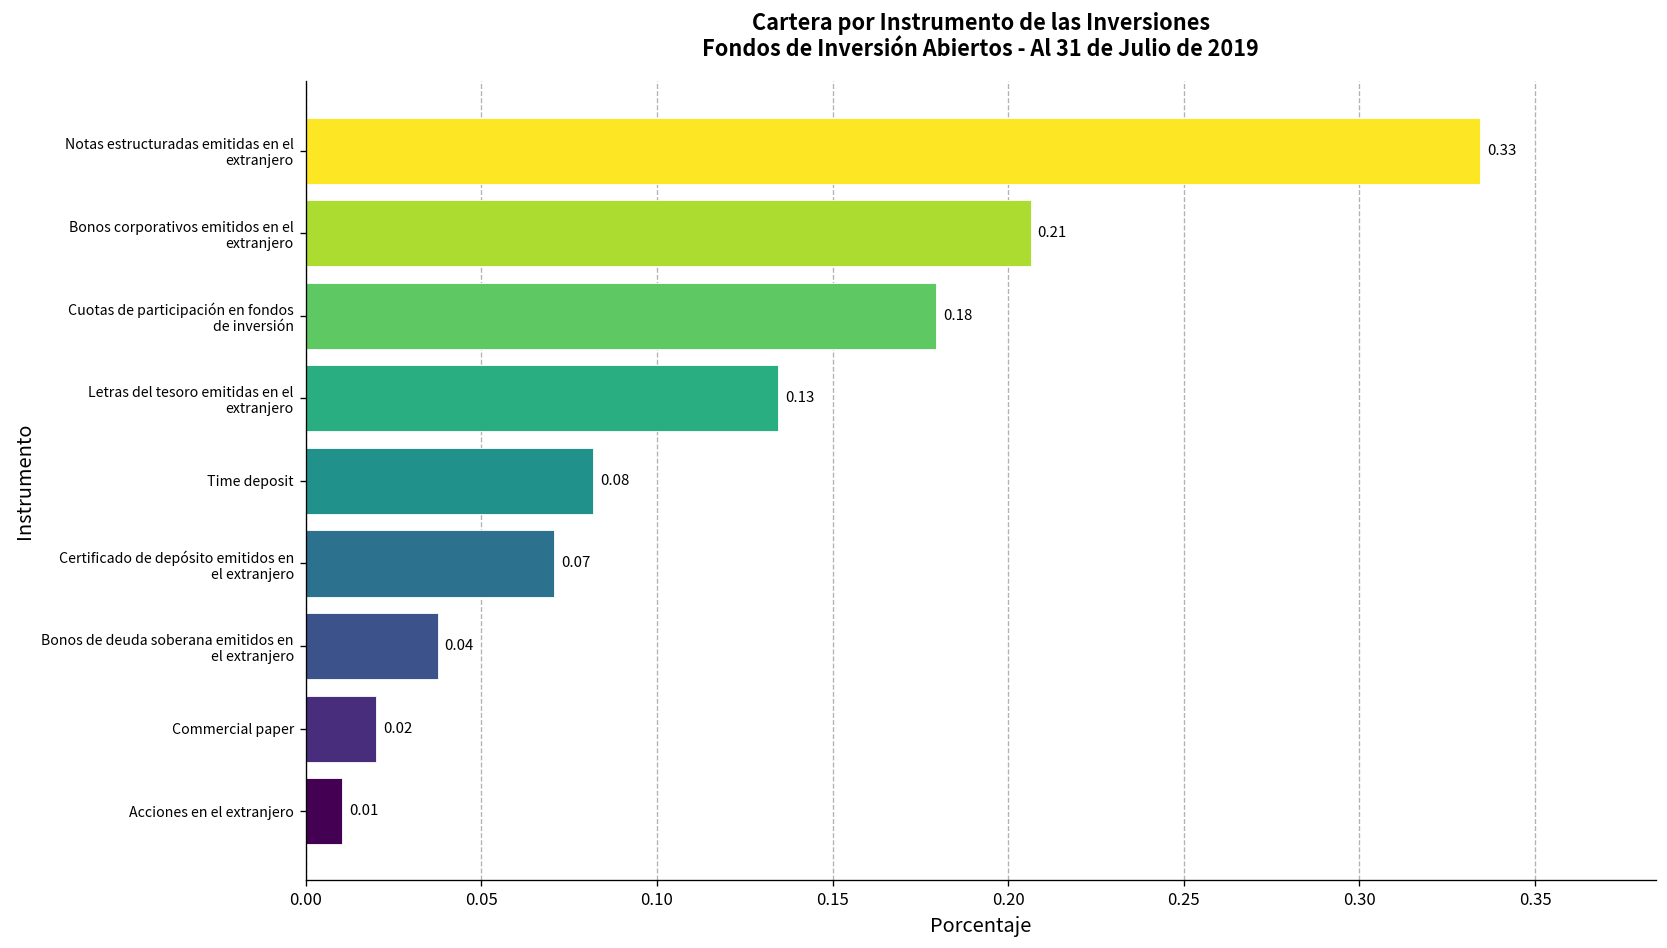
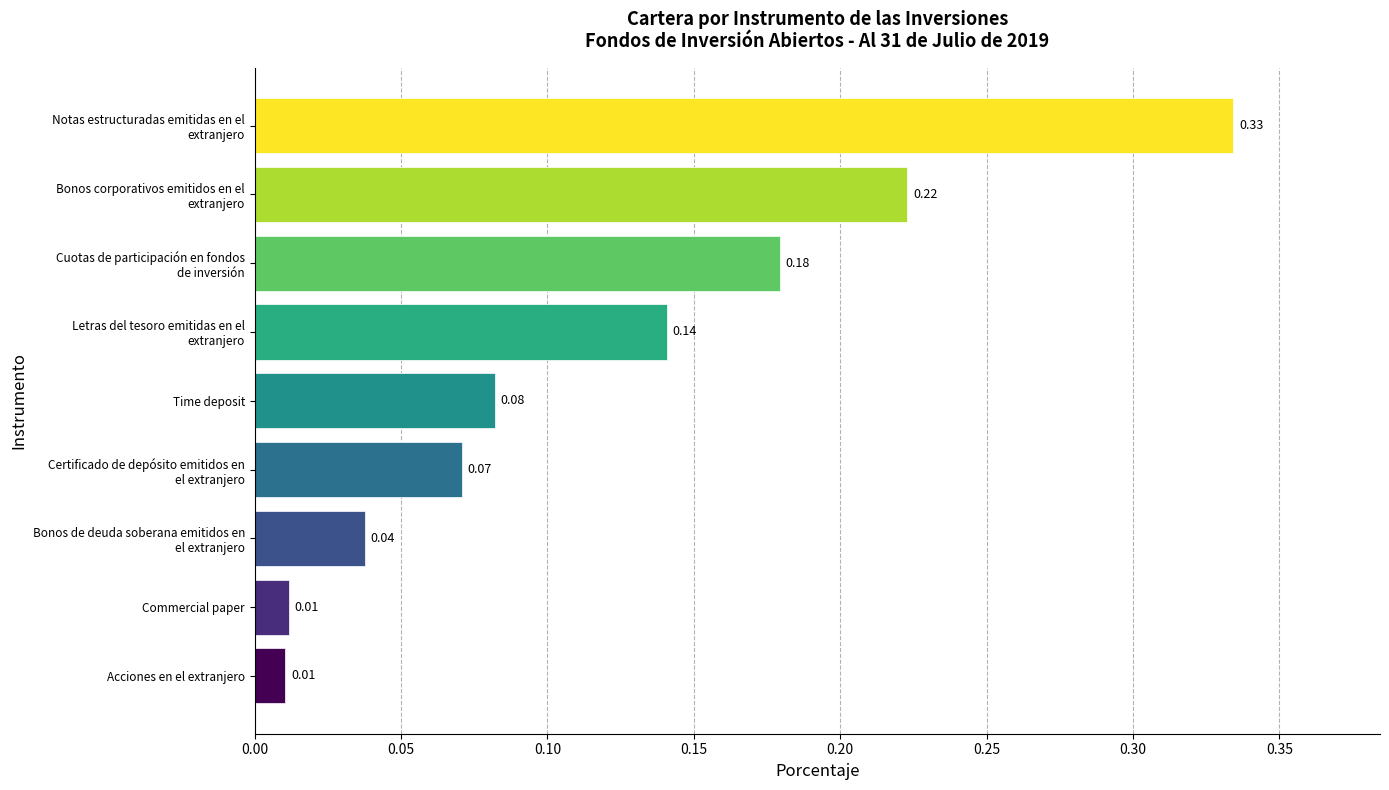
Bonos corporativos emitidos en el extranjero: 0.21 -> 0.22
Letras del tesoro emitidas en el extranjero: 0.13 -> 0.14
Commercial paper: 0.02 -> 0.01
